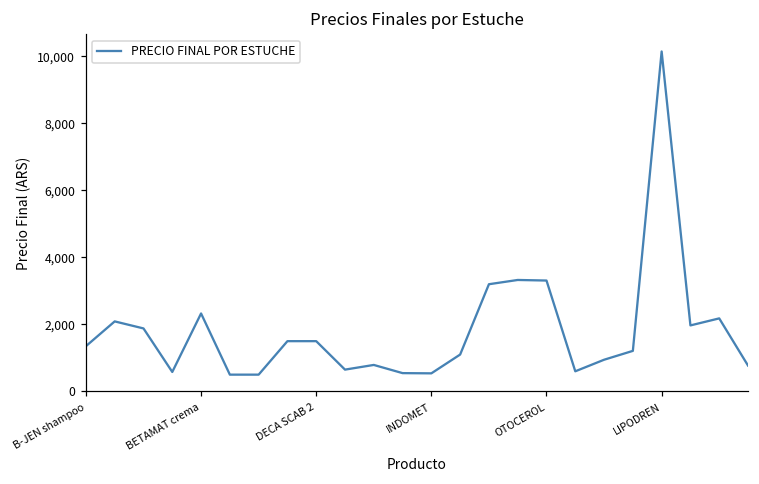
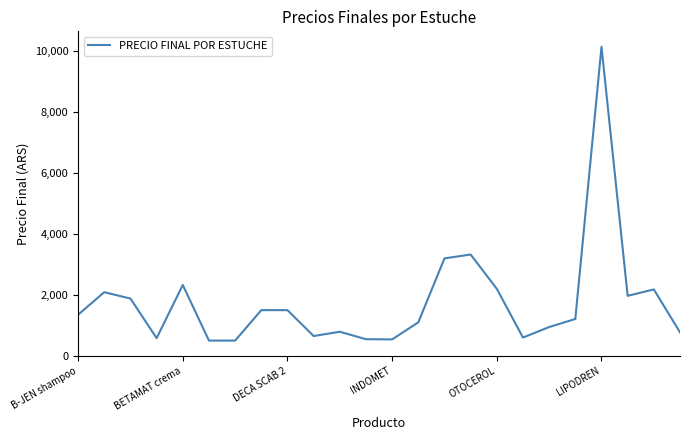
OTOCEROL: 3,300 -> 2,200
